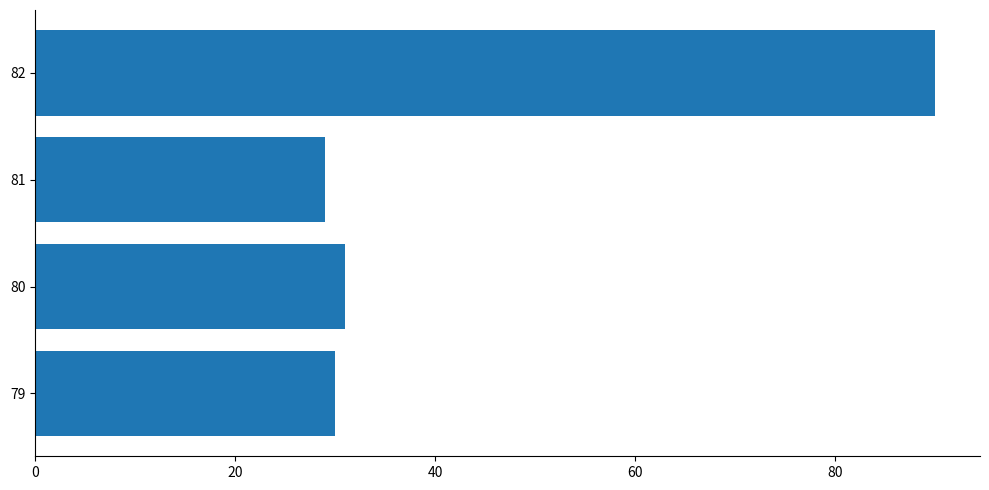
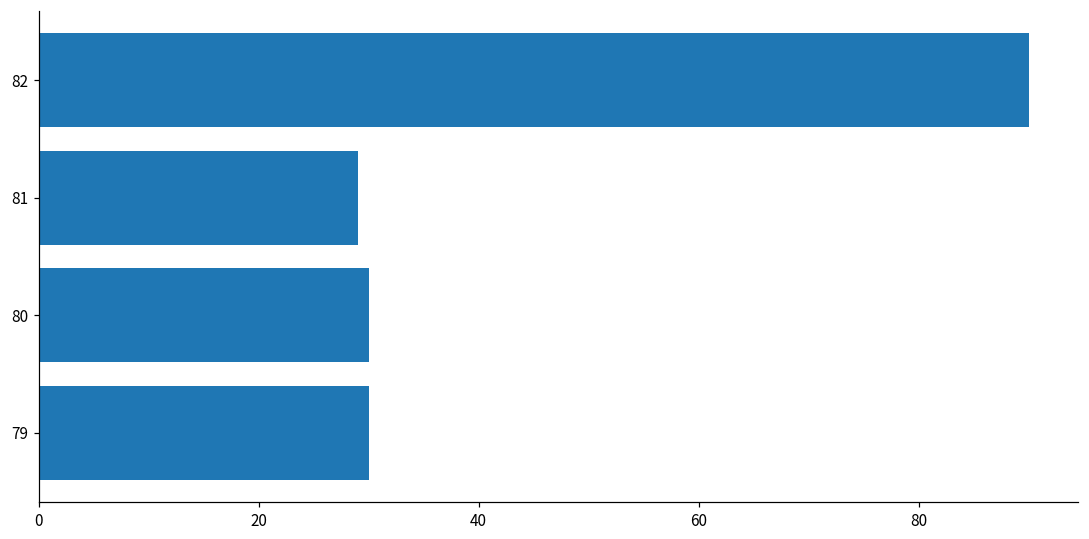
80: 31 -> 30
